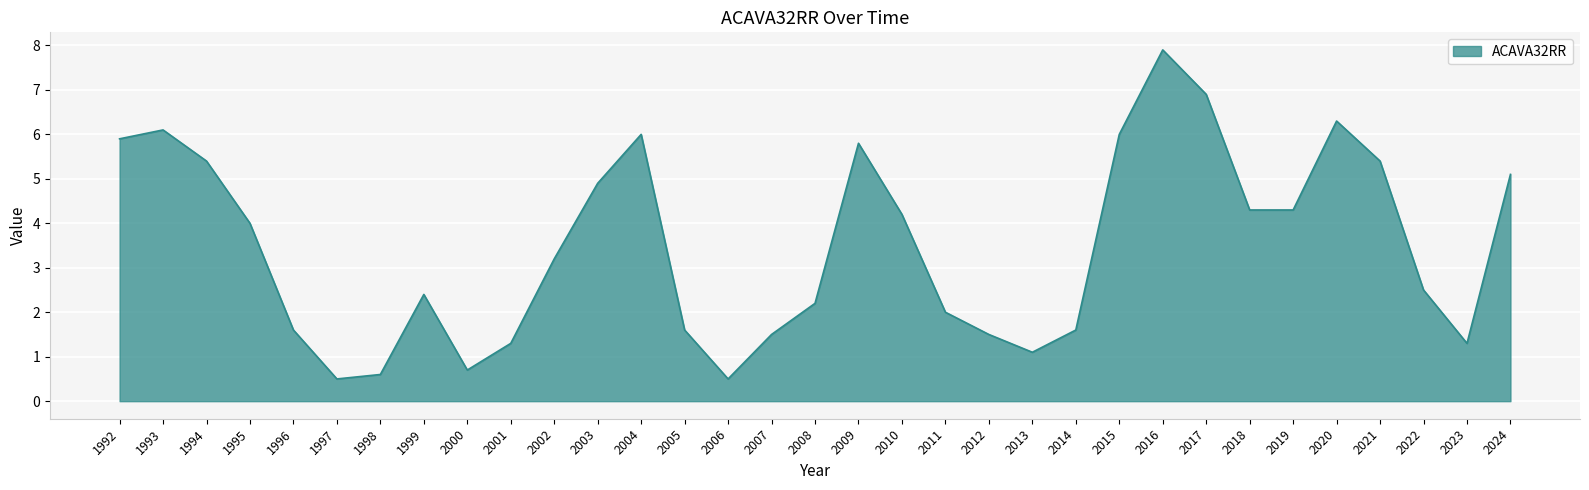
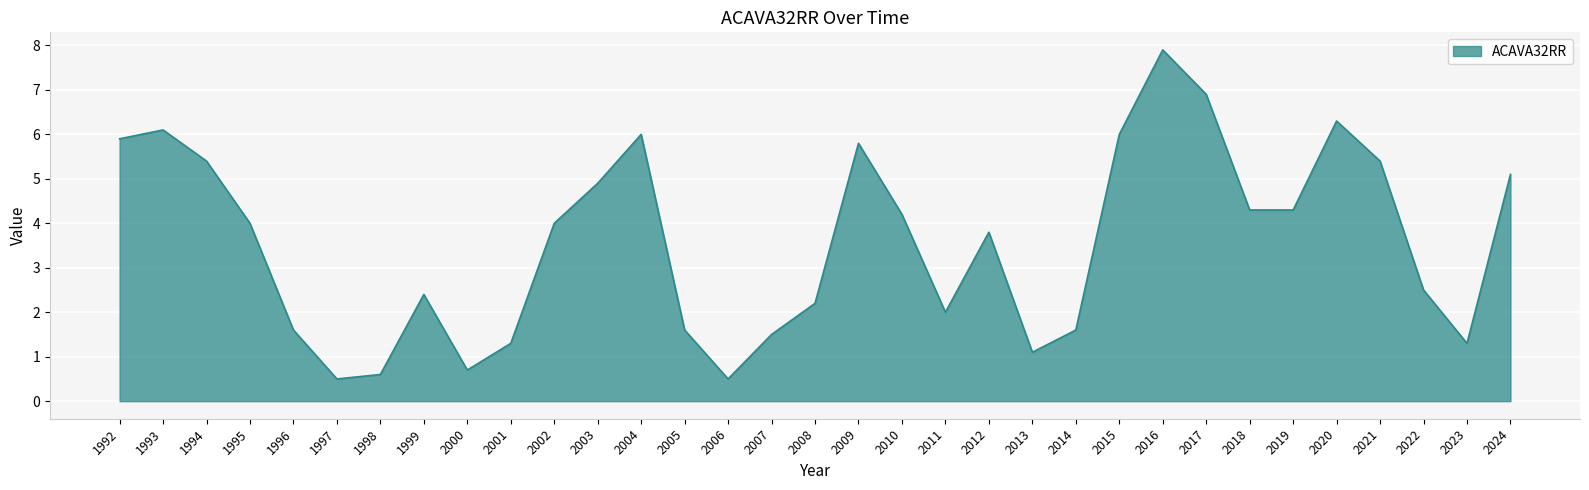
2002: 3.2 -> 4.0
2012: 1.5 -> 3.8
